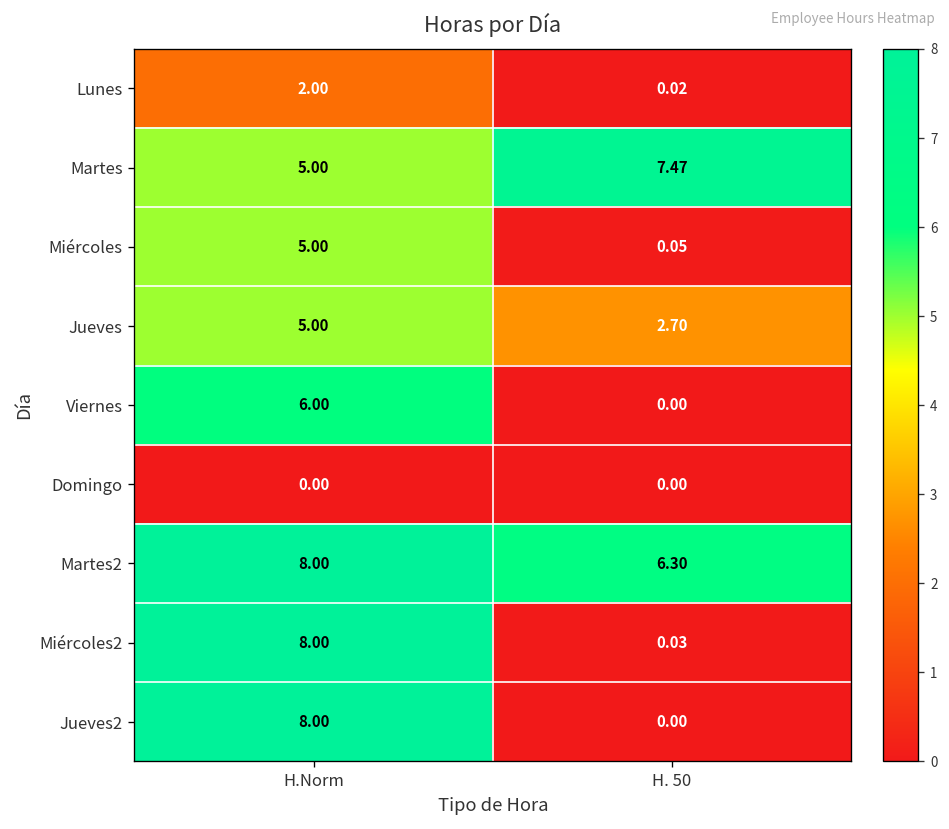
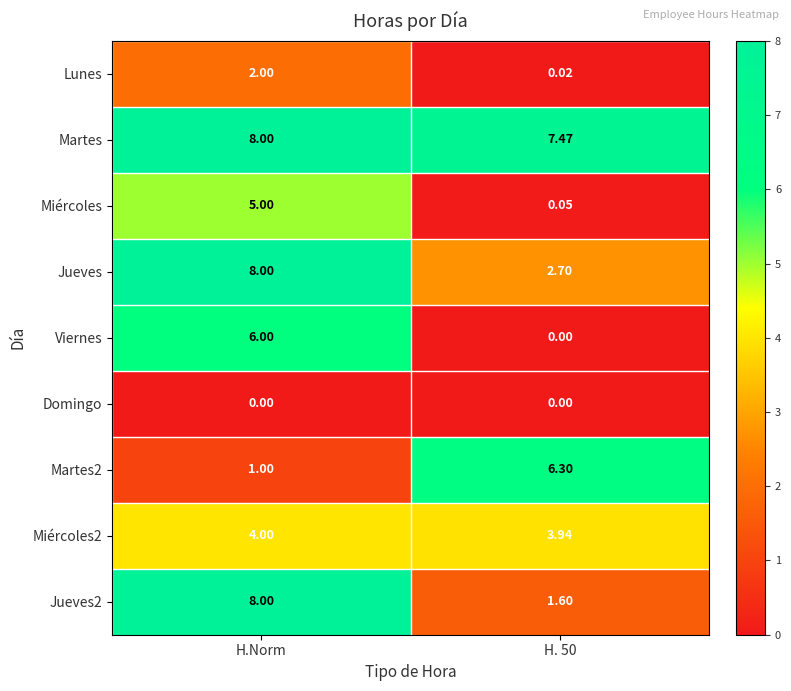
Martes, H.Norm: 5.00 -> 8.00
Jueves, H.Norm: 5.00 -> 8.00
Martes2, H.Norm: 8.00 -> 1.00
Miércoles2, H.Norm: 8.00 -> 4.00
Miércoles2, H. 50: 0.03 -> 3.94
Jueves2, H. 50: 0.00 -> 1.60
